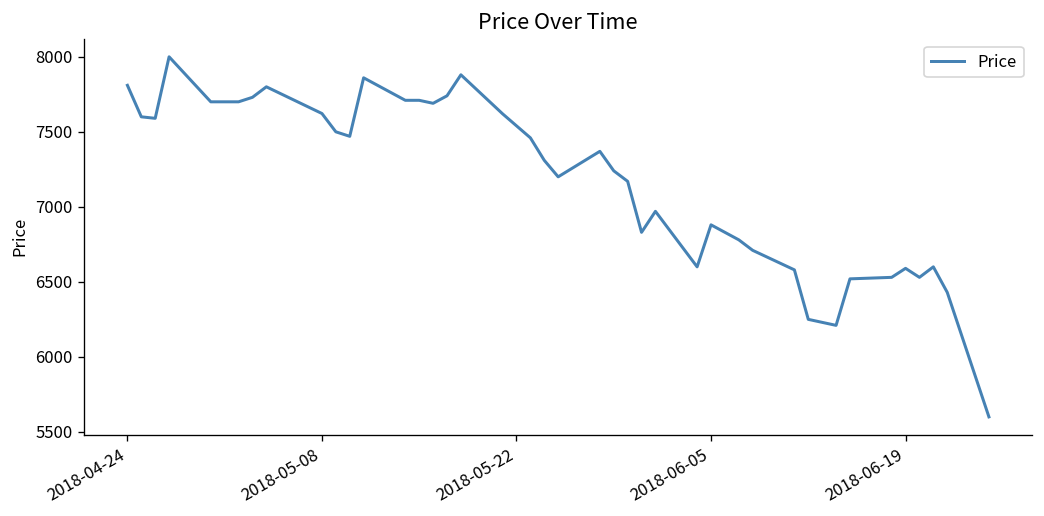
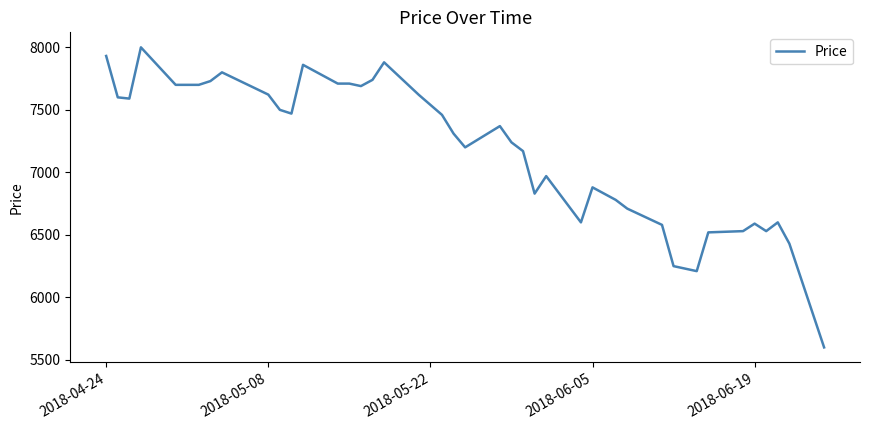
2018-04-24: 7810 -> 7930
